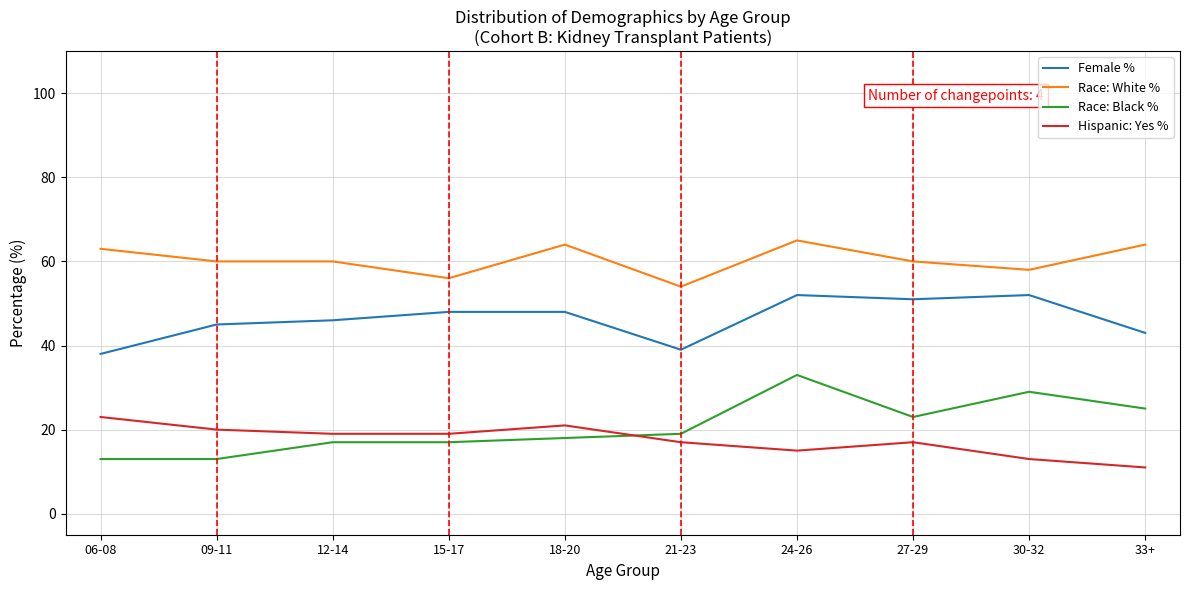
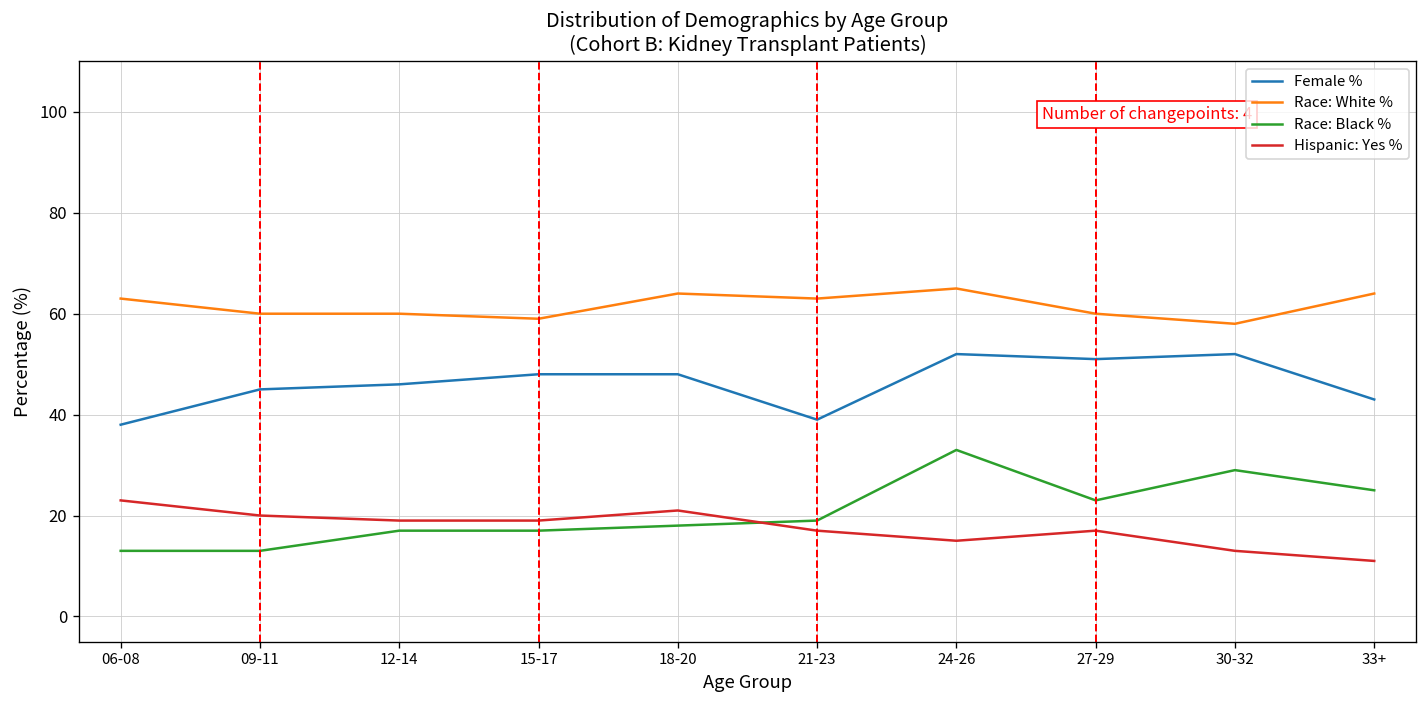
Race: White %, 15-17: 56 -> 59
Race: White %, 21-23: 54 -> 63
